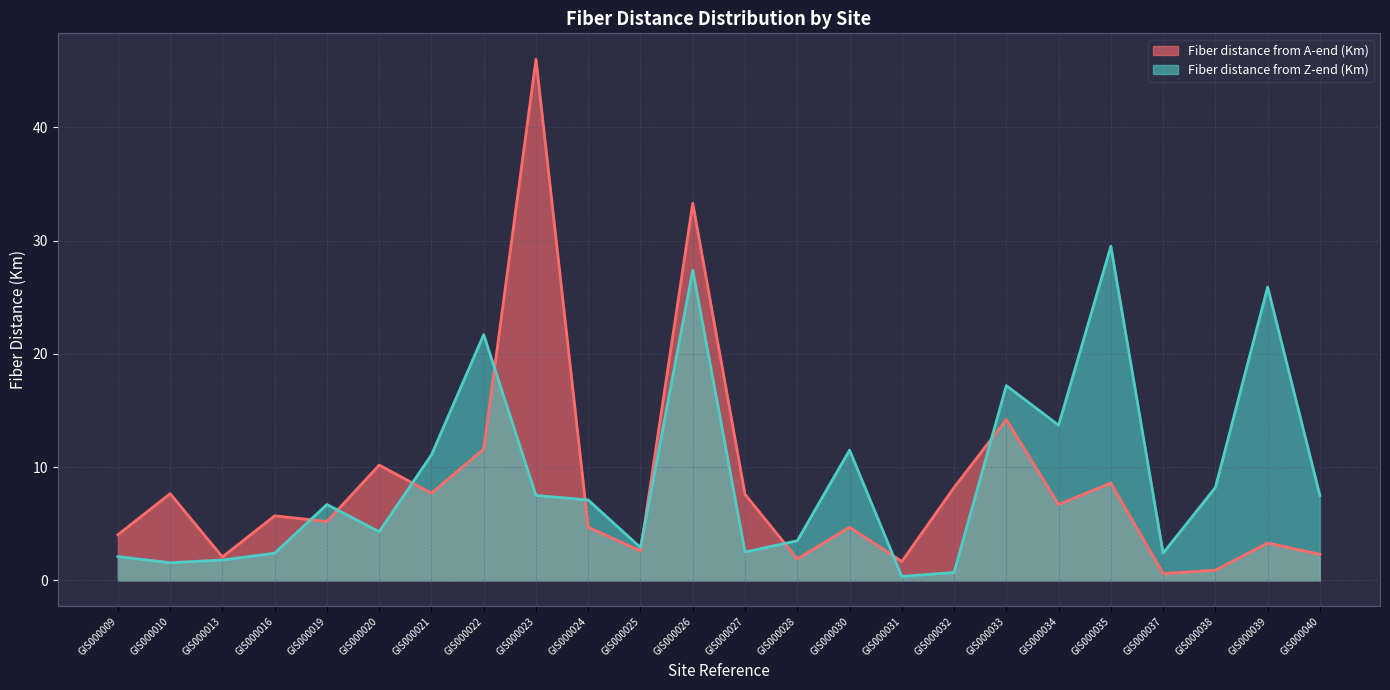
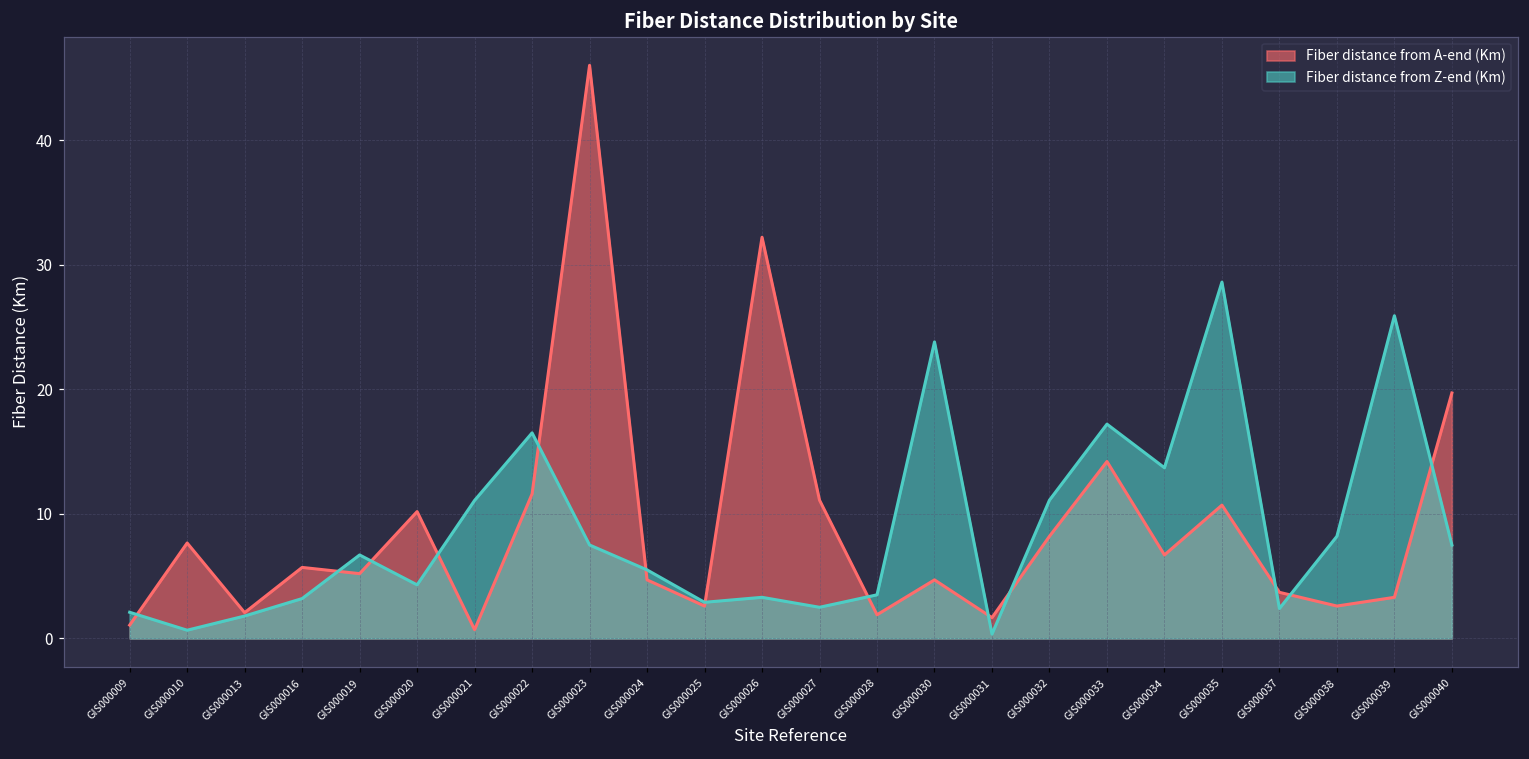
Fiber distance from A-end (Km), GIS000009: 4.0 -> 1.1
Fiber distance from Z-end (Km), GIS000010: 1.6 -> 0.7
Fiber distance from Z-end (Km), GIS000016: 2.4 -> 3.2
Fiber distance from A-end (Km), GIS000021: 7.7 -> 0.7
Fiber distance from Z-end (Km), GIS000022: 21.7 -> 16.5
Fiber distance from Z-end (Km), GIS000024: 7.1 -> 5.5
Fiber distance from A-end (Km), GIS000026: 33.3 -> 32.2
Fiber distance from Z-end (Km), GIS000026: 27.4 -> 3.3
Fiber distance from A-end (Km), GIS000027: 7.6 -> 11.1
Fiber distance from Z-end (Km), GIS000030: 11.5 -> 23.8
Fiber distance from Z-end (Km), GIS000032: 0.7 -> 11.1
Fiber distance from A-end (Km), GIS000035: 8.6 -> 10.7
Fiber distance from Z-end (Km), GIS000035: 29.5 -> 28.6
Fiber distance from A-end (Km), GIS000037: 0.6 -> 3.7
Fiber distance from A-end (Km), GIS000038: 0.9 -> 2.6
Fiber distance from A-end (Km), GIS000040: 2.3 -> 19.7
